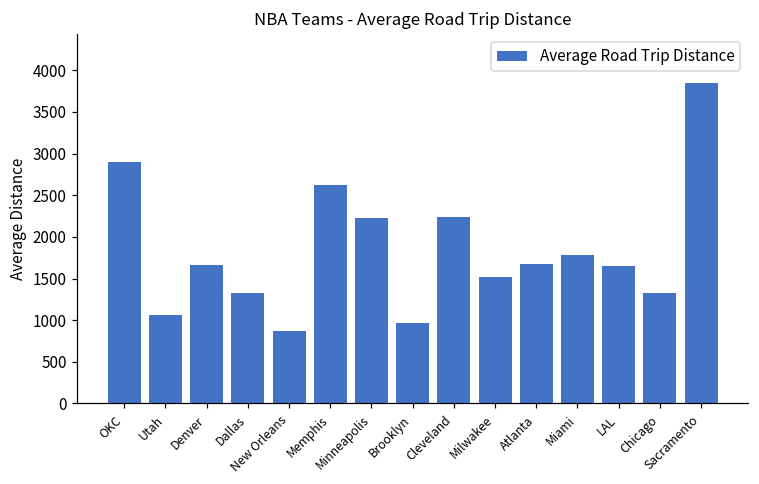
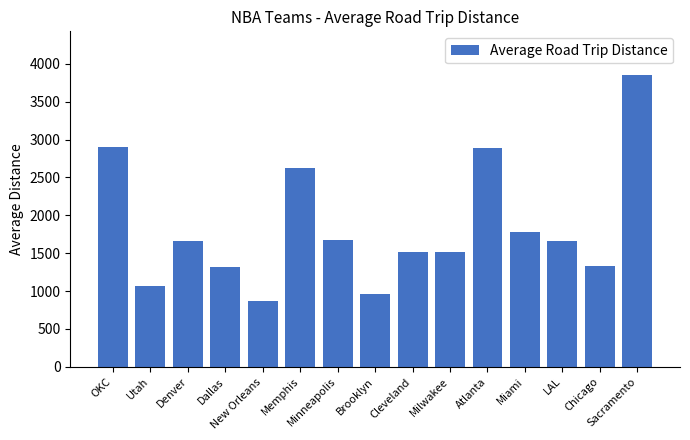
Minneapolis: 2200 -> 1700
Cleveland: 2200 -> 1500
Atlanta: 1700 -> 2900
